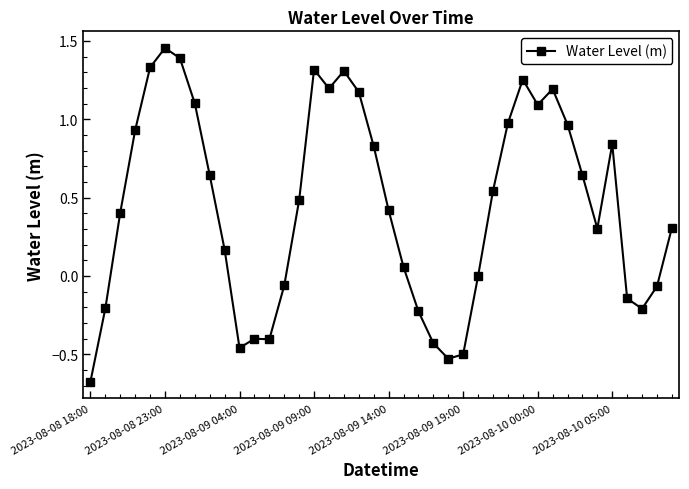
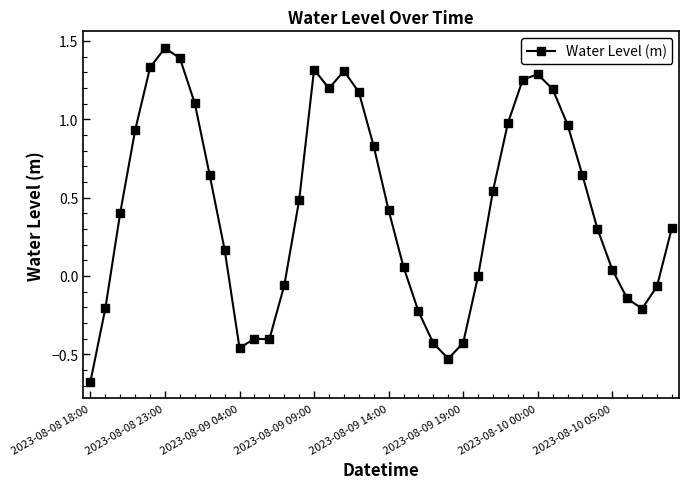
2023-08-09 19:00: -0.50 -> -0.43
2023-08-10 00:00: 1.09 -> 1.29
2023-08-10 05:00: 0.84 -> 0.04
